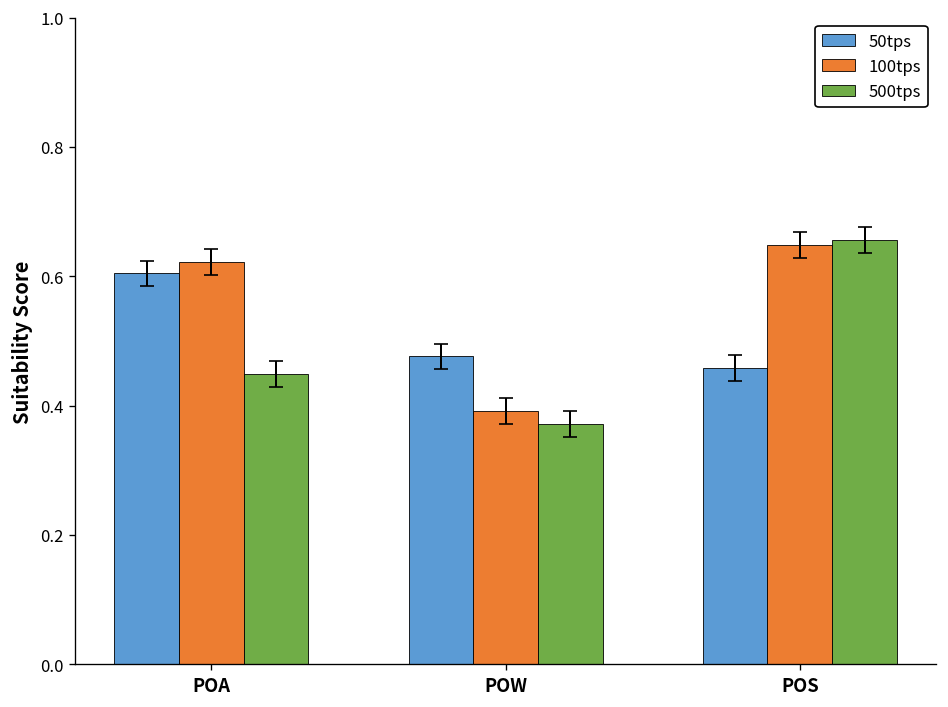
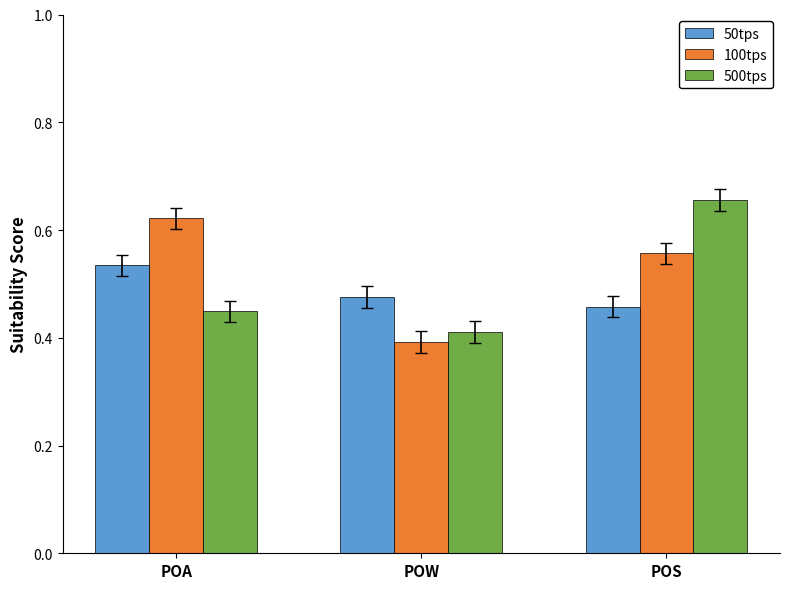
50tps, POA: 0.60 -> 0.53
500tps, POW: 0.37 -> 0.41
100tps, POS: 0.65 -> 0.56
